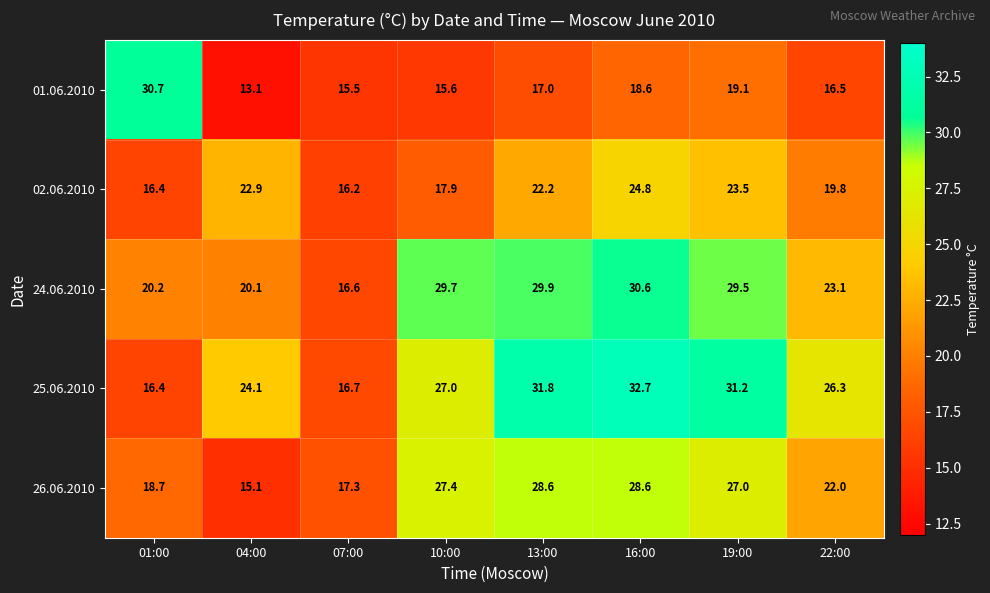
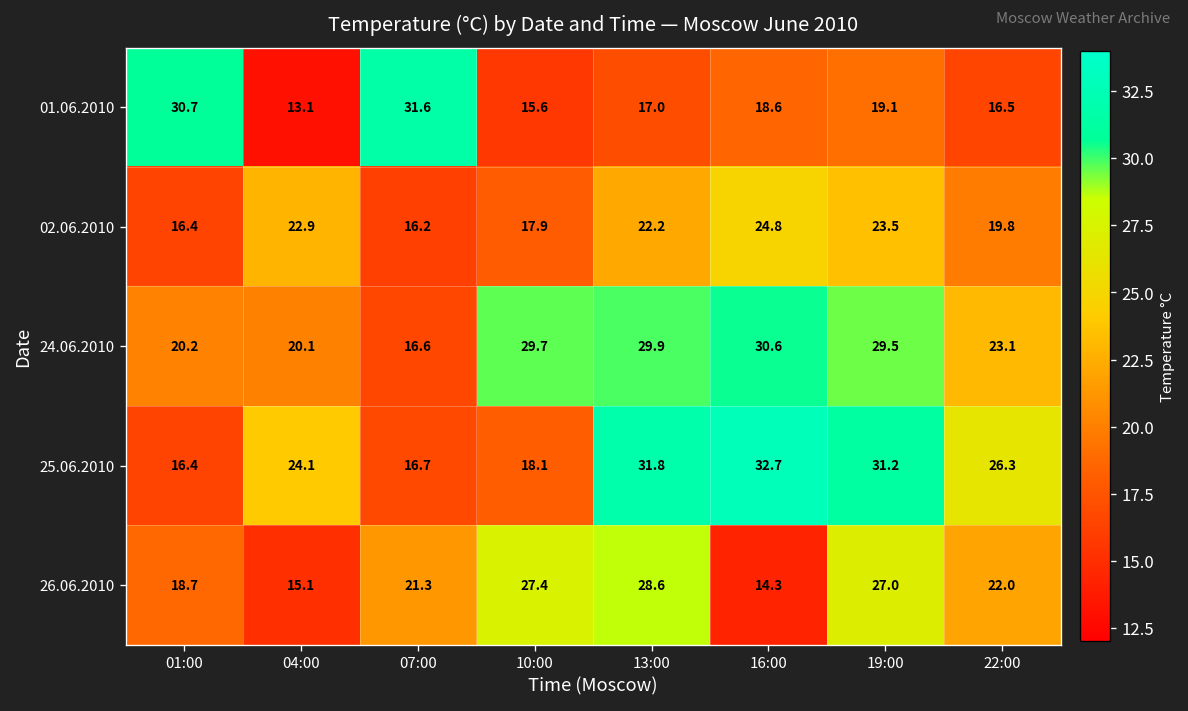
01.06.2010, 07:00: 15.5 -> 31.6
25.06.2010, 10:00: 27.0 -> 18.1
26.06.2010, 07:00: 17.3 -> 21.3
26.06.2010, 16:00: 28.6 -> 14.3
